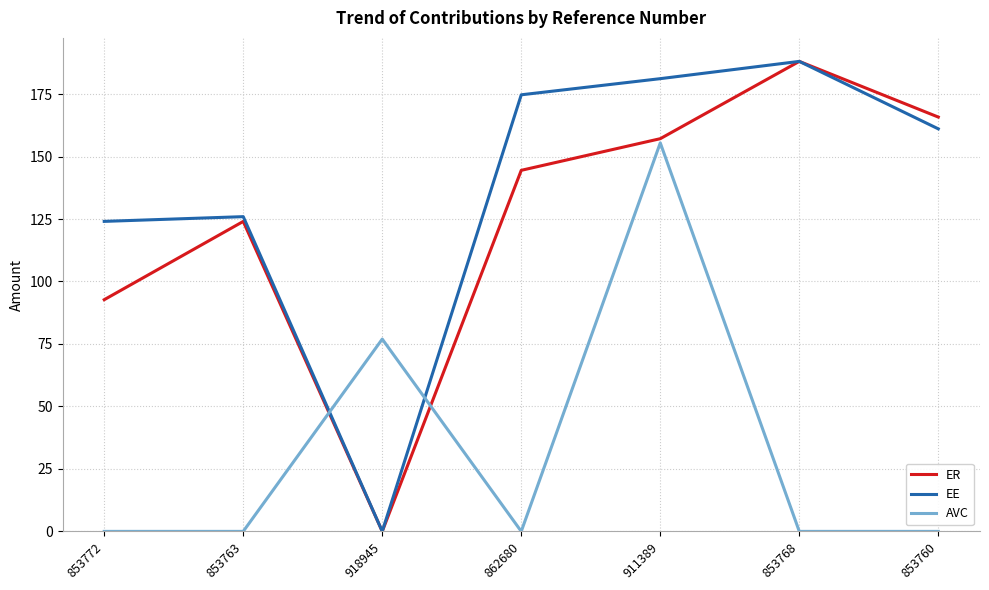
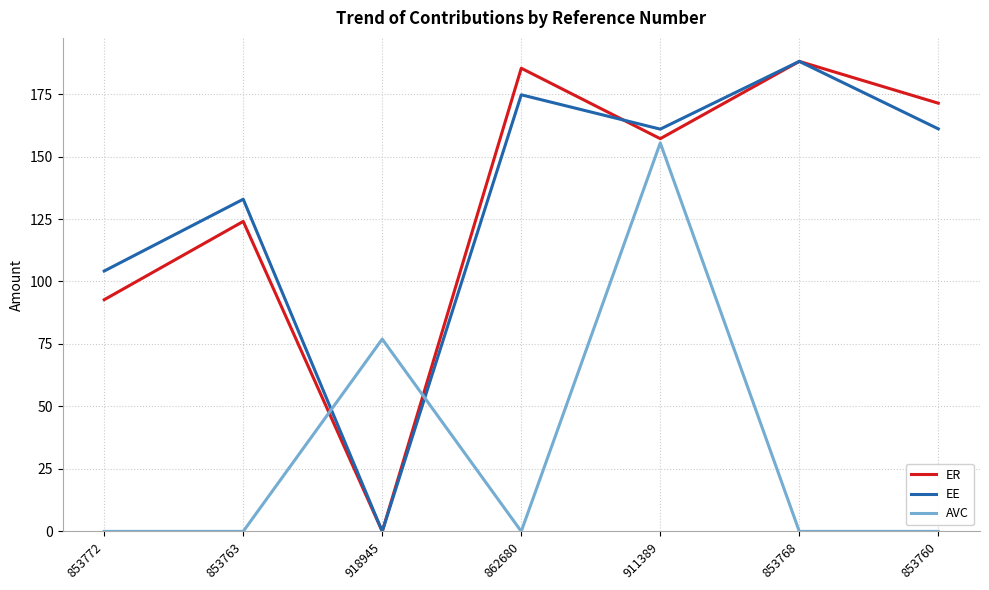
EE, 853772: 124 -> 104
EE, 853763: 126 -> 133
ER, 862680: 144 -> 185
EE, 911389: 181 -> 161
ER, 853760: 166 -> 171
